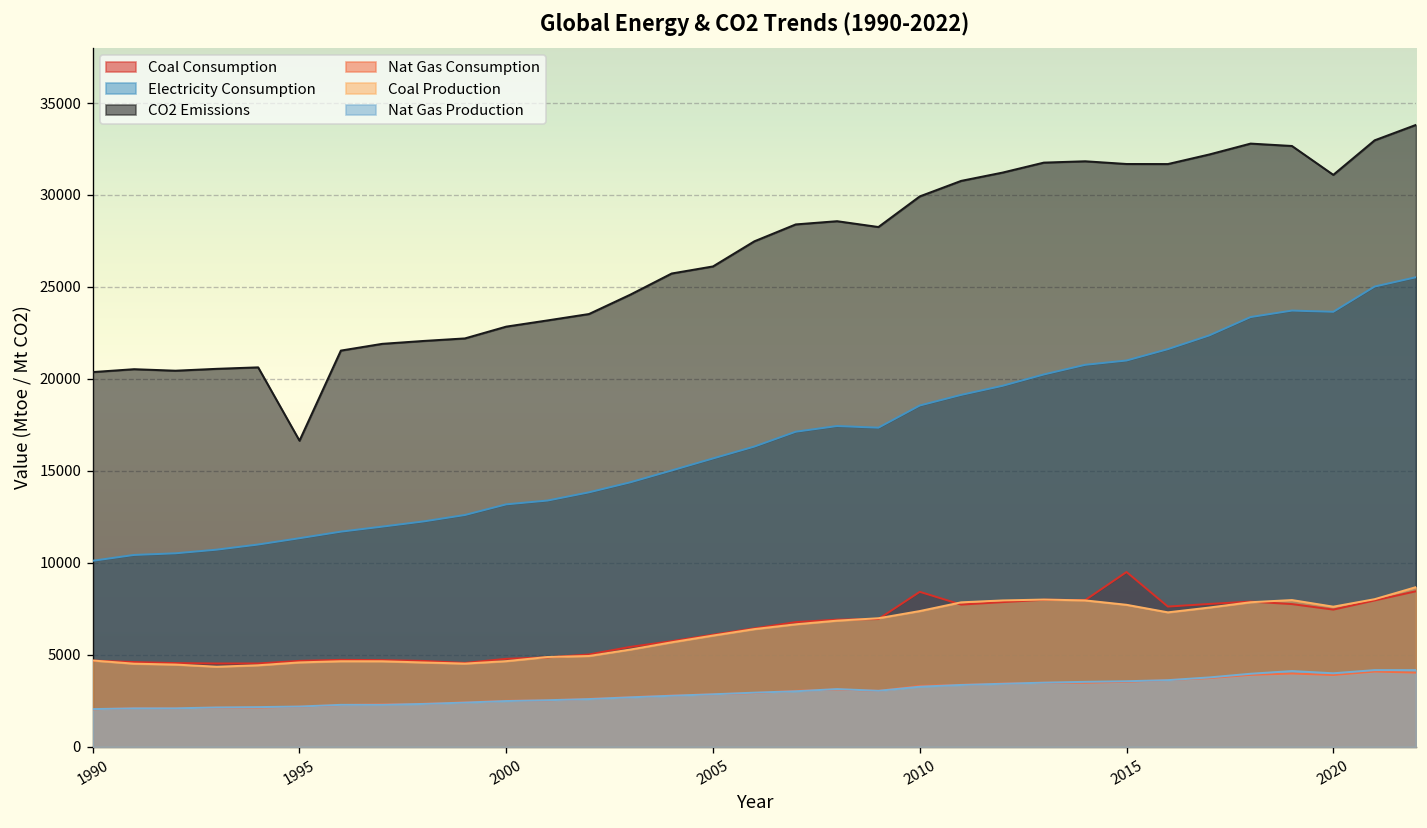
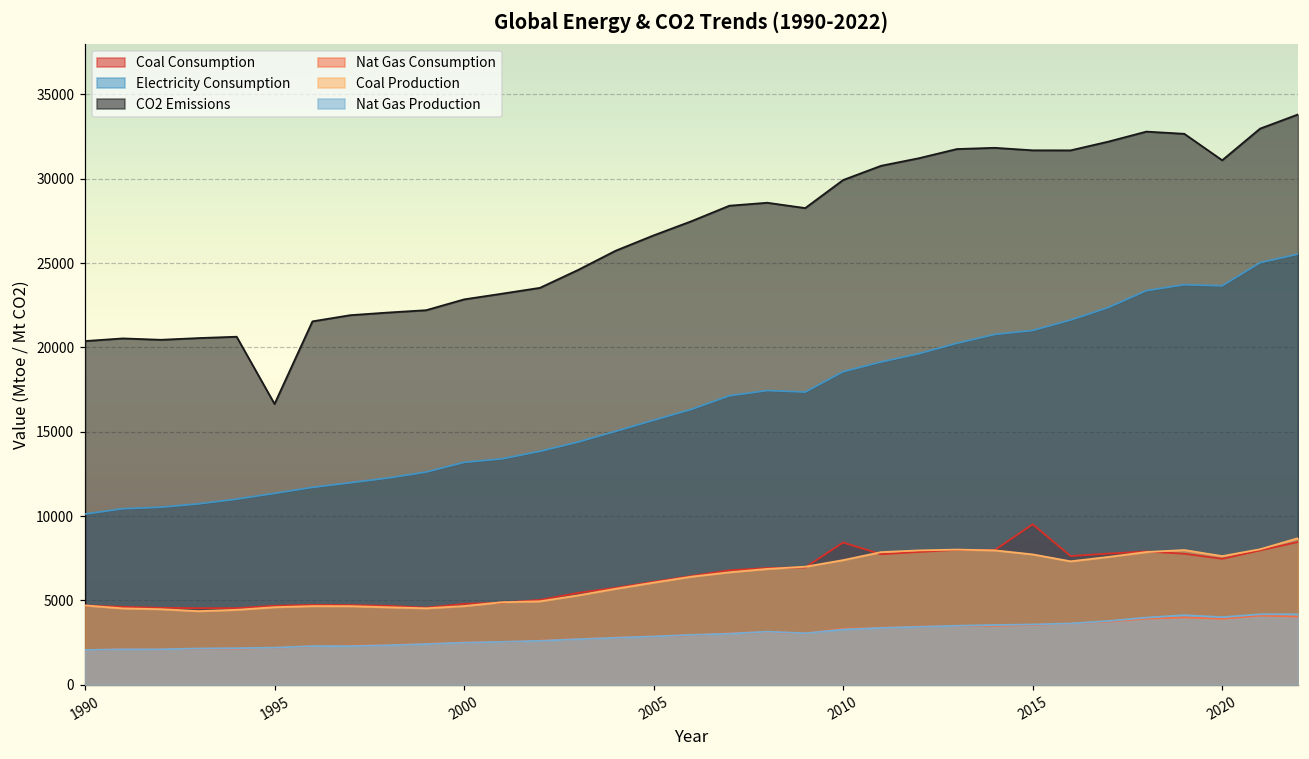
CO2 Emissions, 2005: 26100 -> 26600
